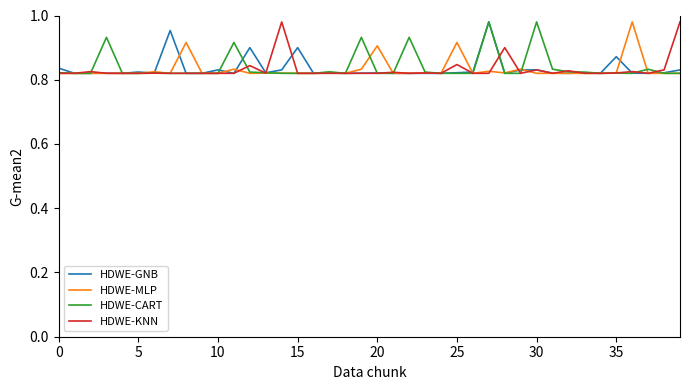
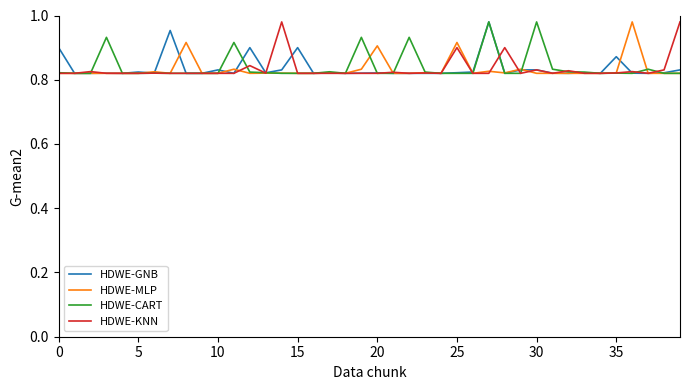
HDWE-GNB, 0: 0.84 -> 0.90
HDWE-KNN, 25: 0.85 -> 0.90
